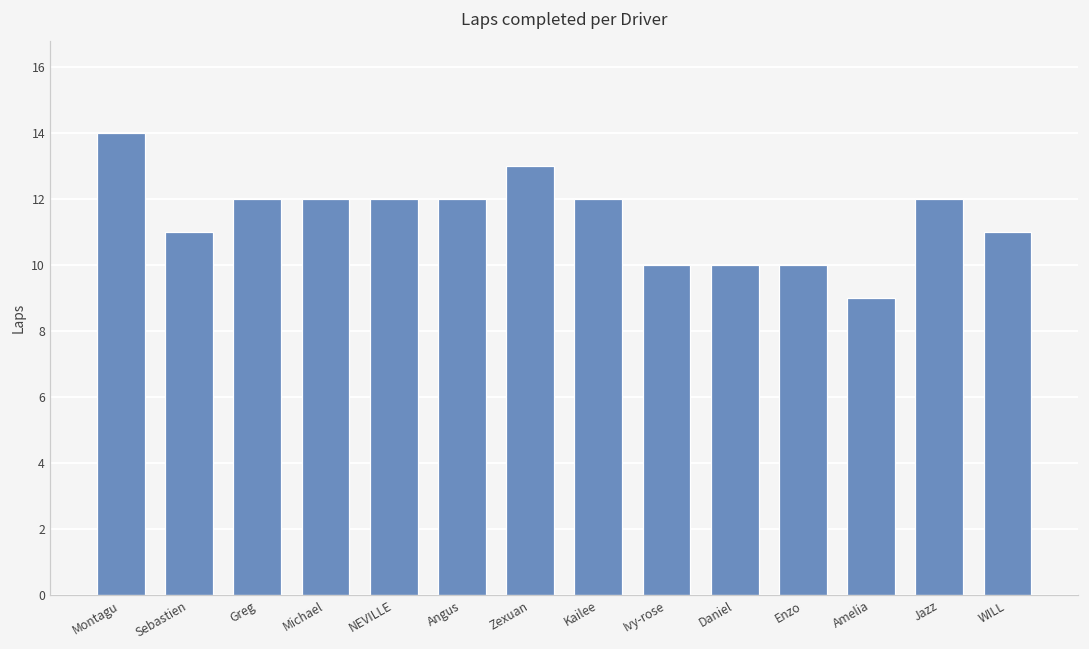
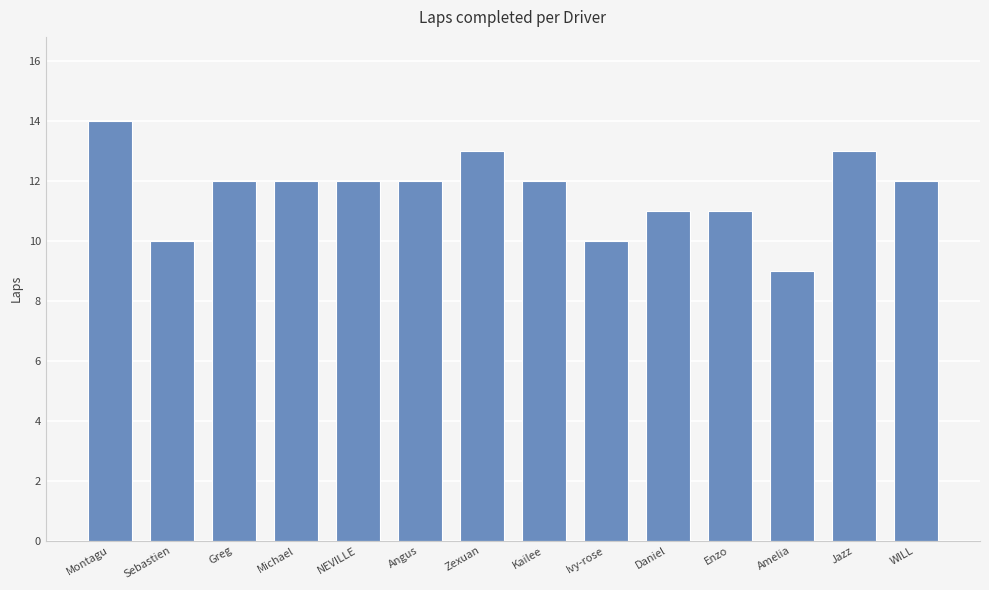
Sebastien: 11 -> 10
Daniel: 10 -> 11
Enzo: 10 -> 11
Jazz: 12 -> 13
WILL: 11 -> 12
